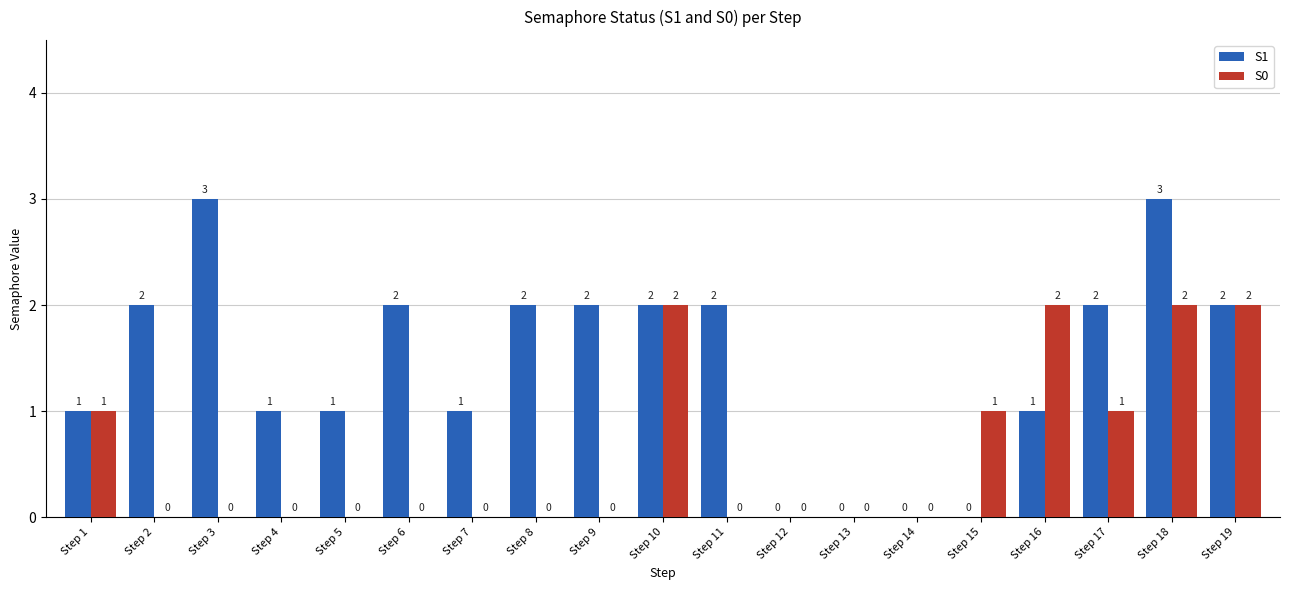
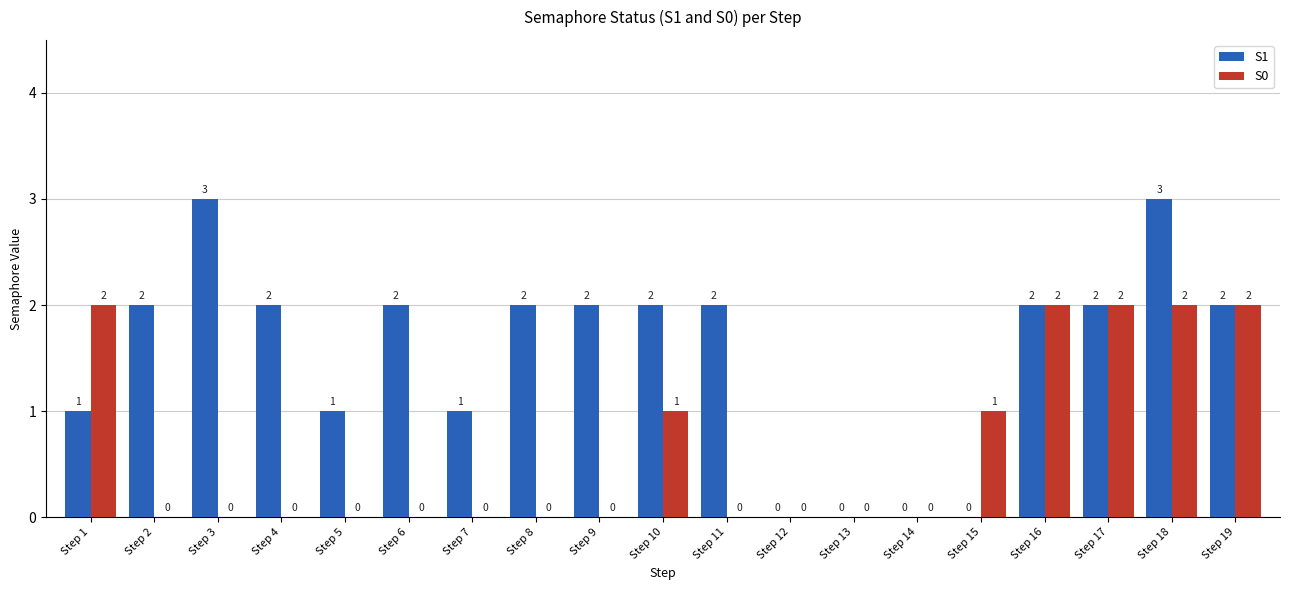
S0, Step 1: 1 -> 2
S1, Step 4: 1 -> 2
S0, Step 10: 2 -> 1
S1, Step 16: 1 -> 2
S0, Step 17: 1 -> 2
